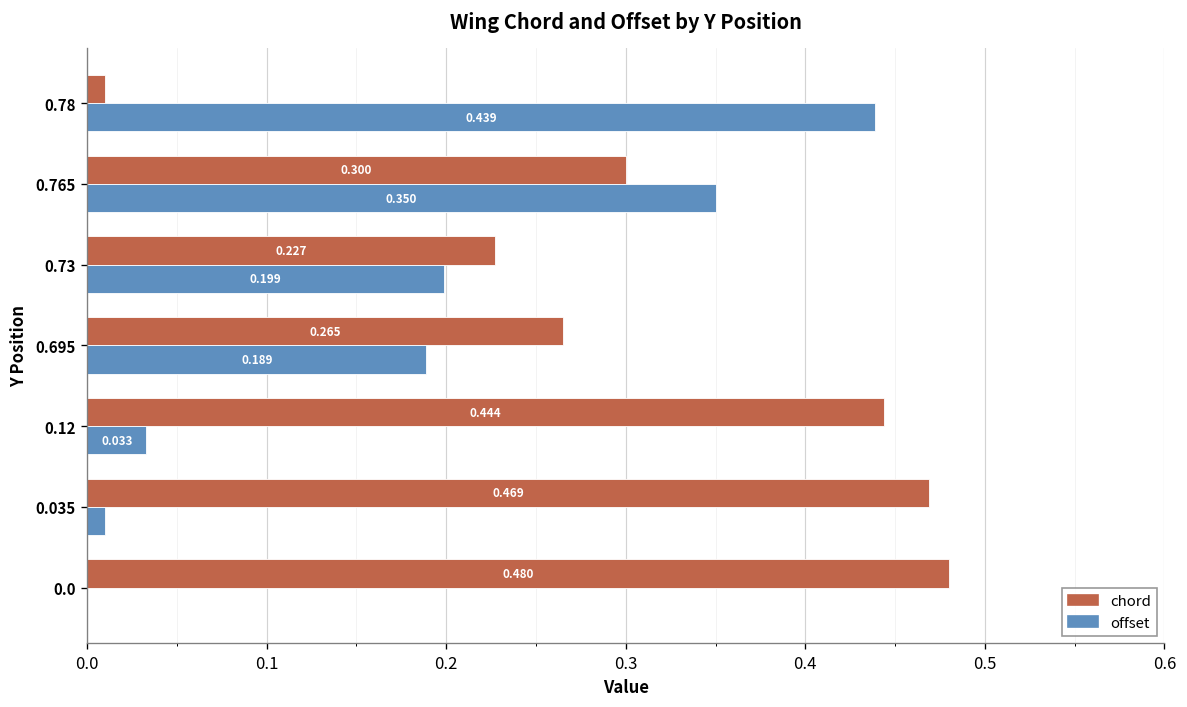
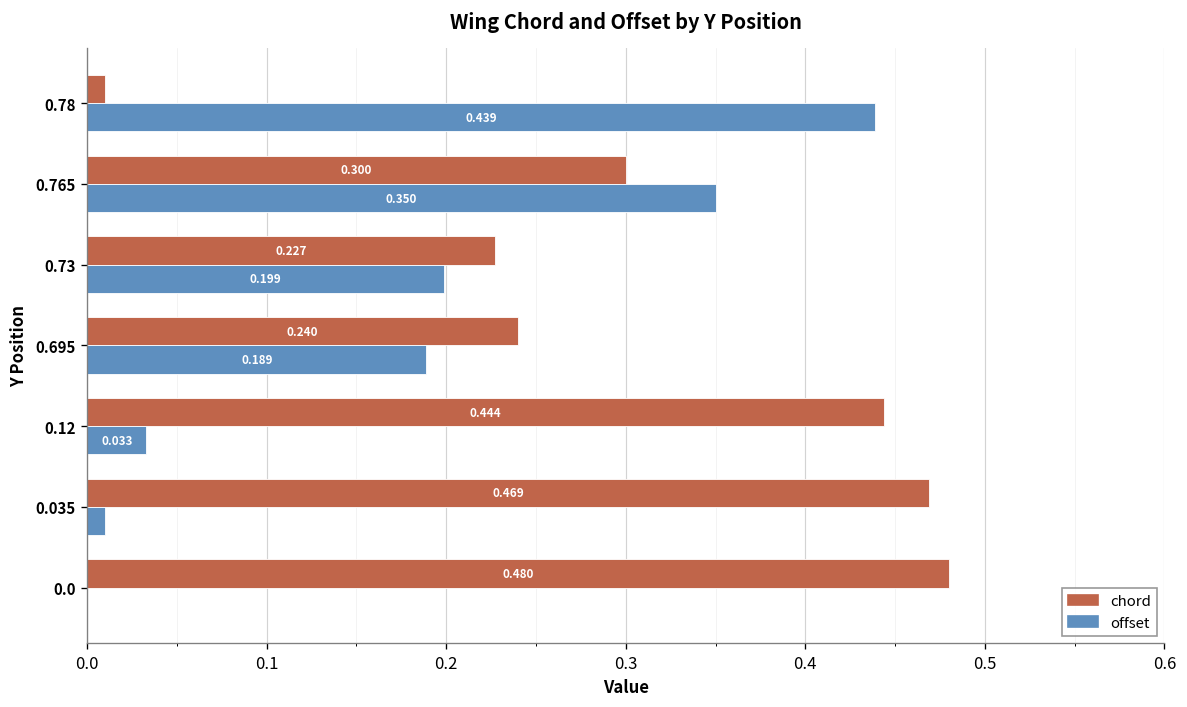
chord, 0.695: 0.265 -> 0.240
